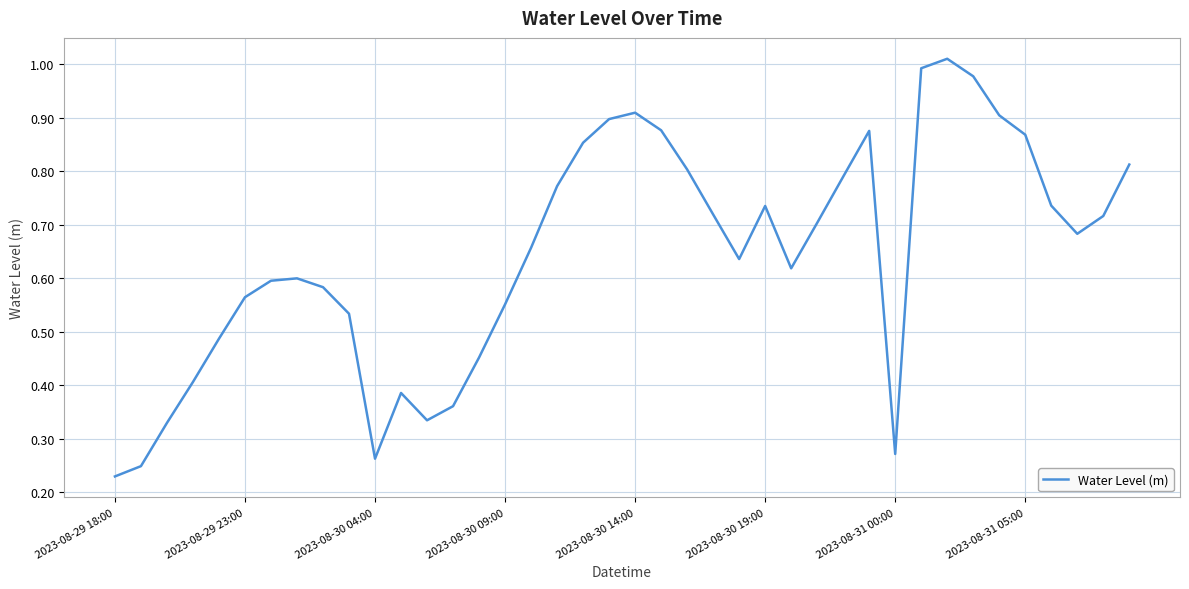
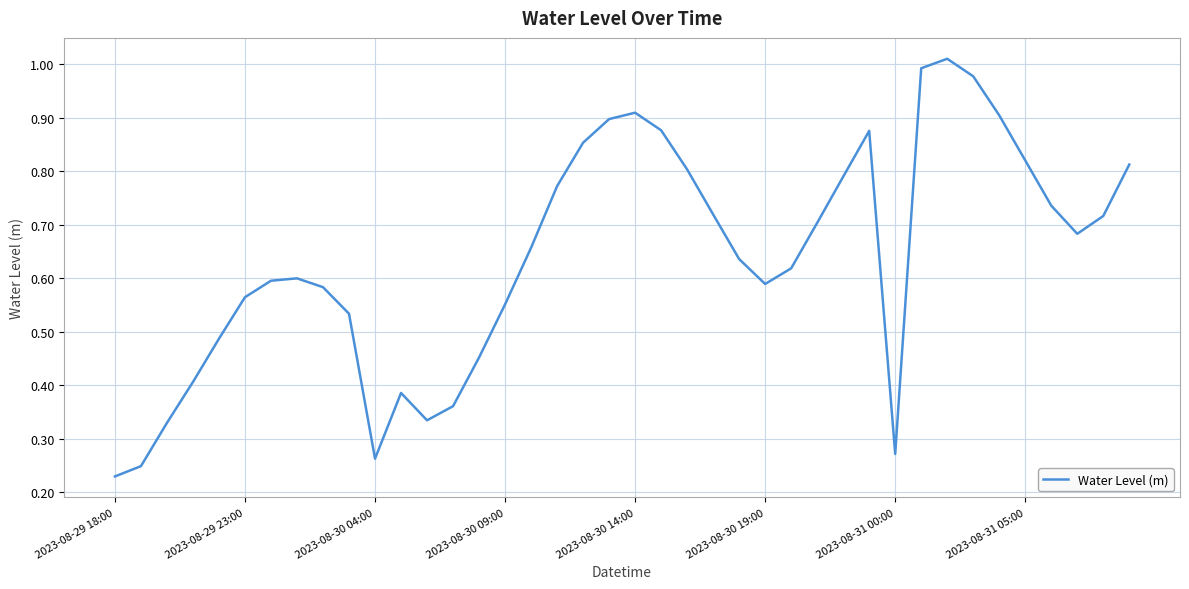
2023-08-30 19:00: 0.73 -> 0.59
2023-08-31 05:00: 0.87 -> 0.82
